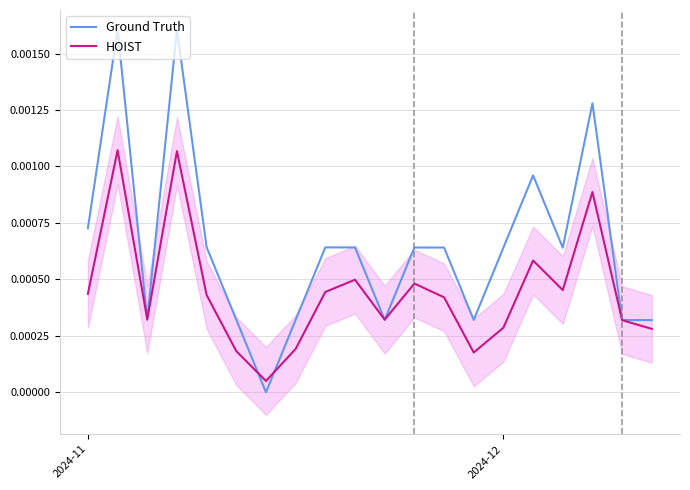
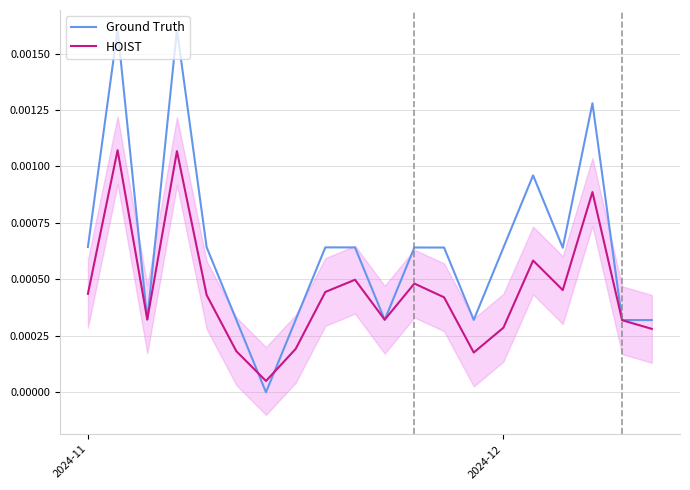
Ground Truth, 2024-11: 0.00073 -> 0.00064
